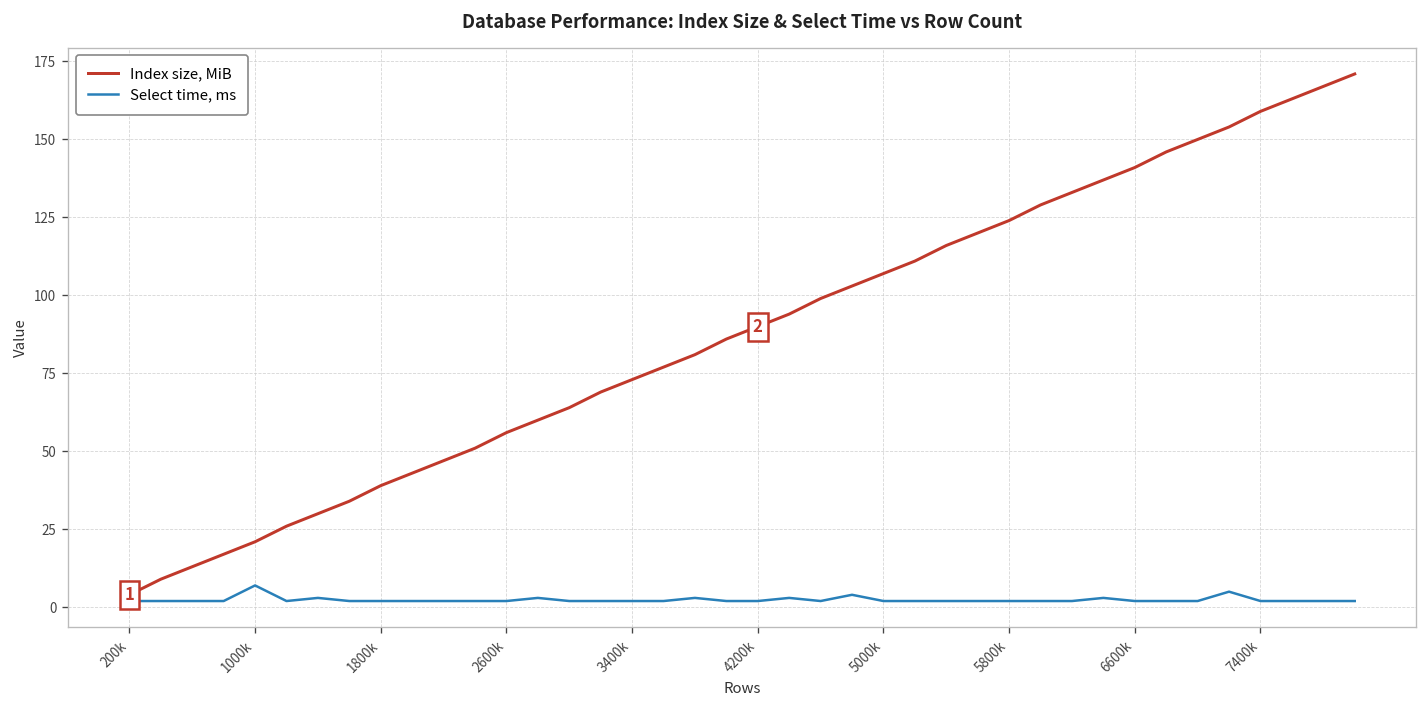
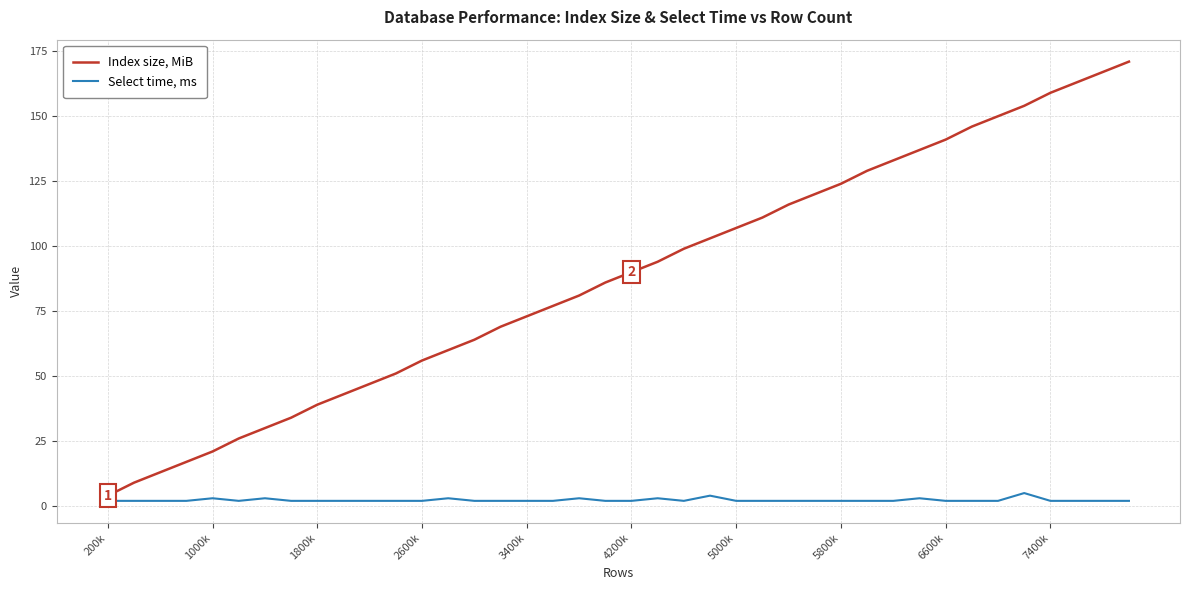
Select time, ms, 1000k: 7 -> 3
